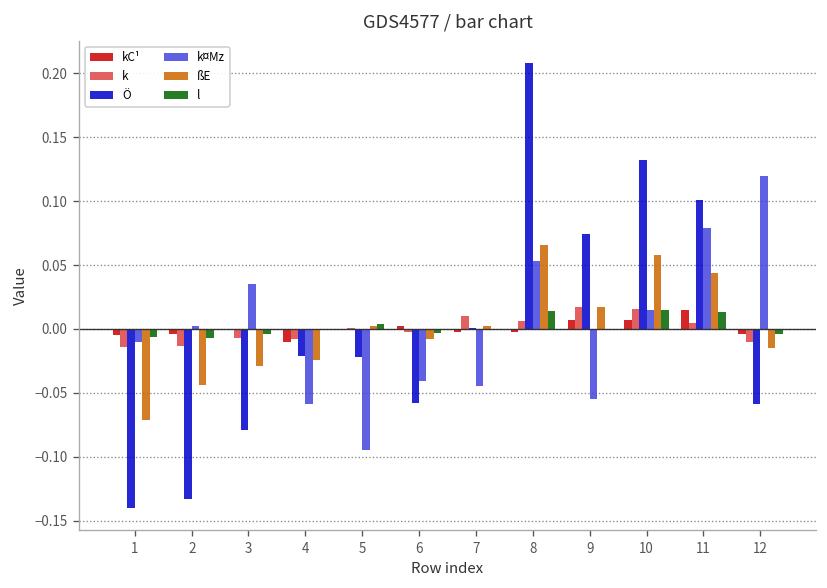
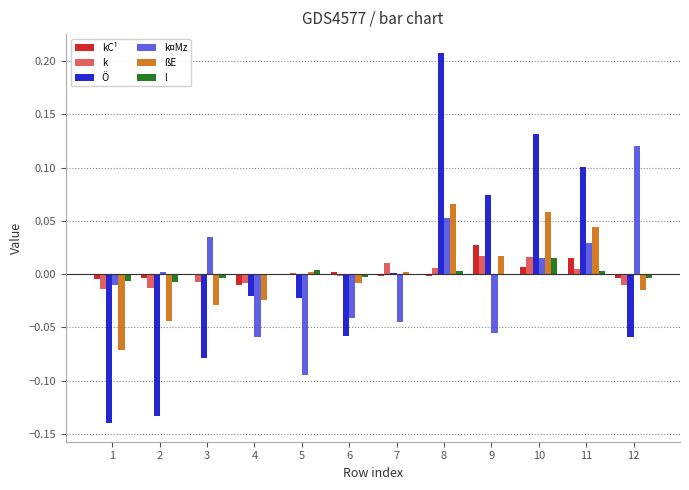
l, 8: 0.014 -> 0.003
kC¹, 9: 0.007 -> 0.027
k¤Mz, 11: 0.079 -> 0.029
l, 11: 0.013 -> 0.003
